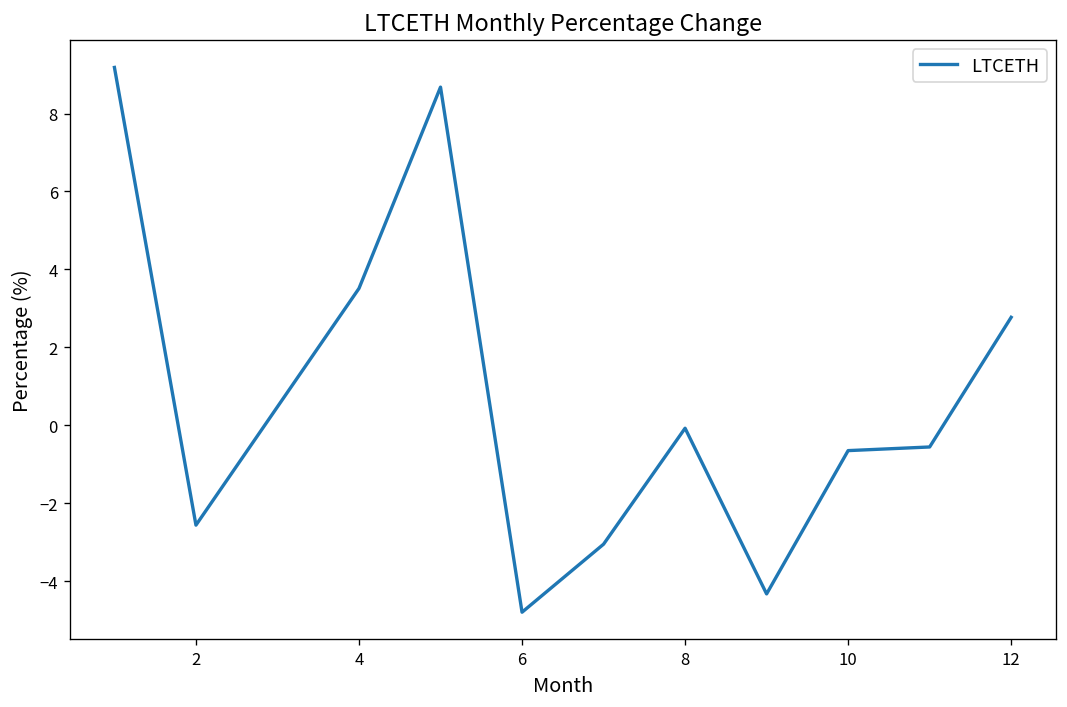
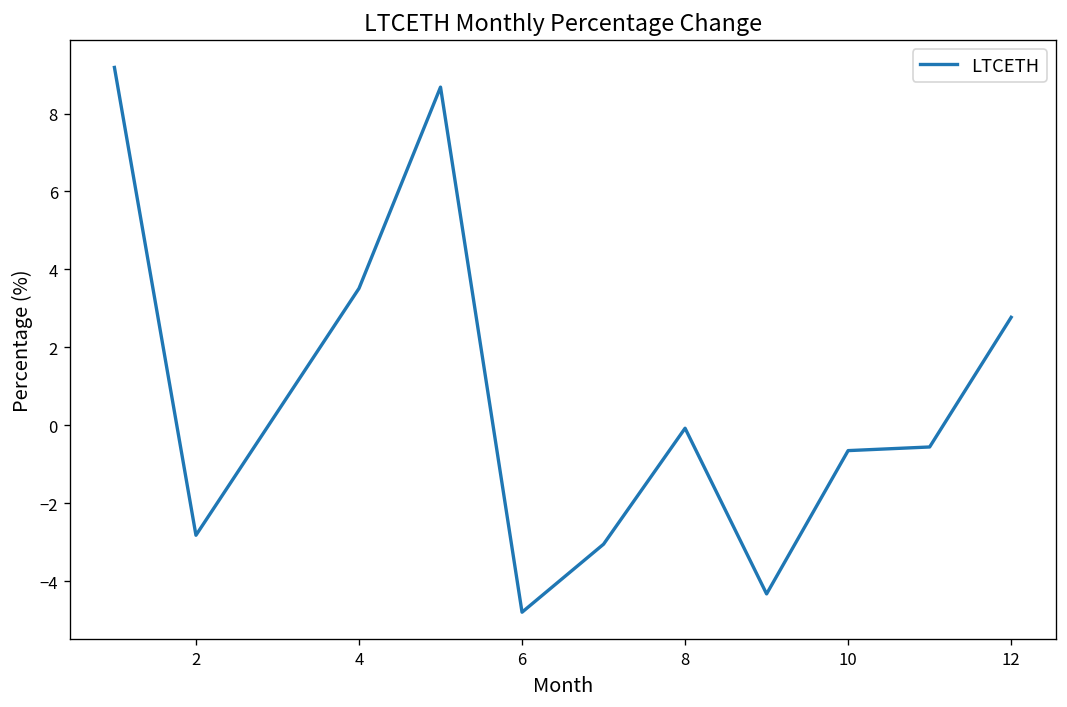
2: -2.6 -> -2.8
